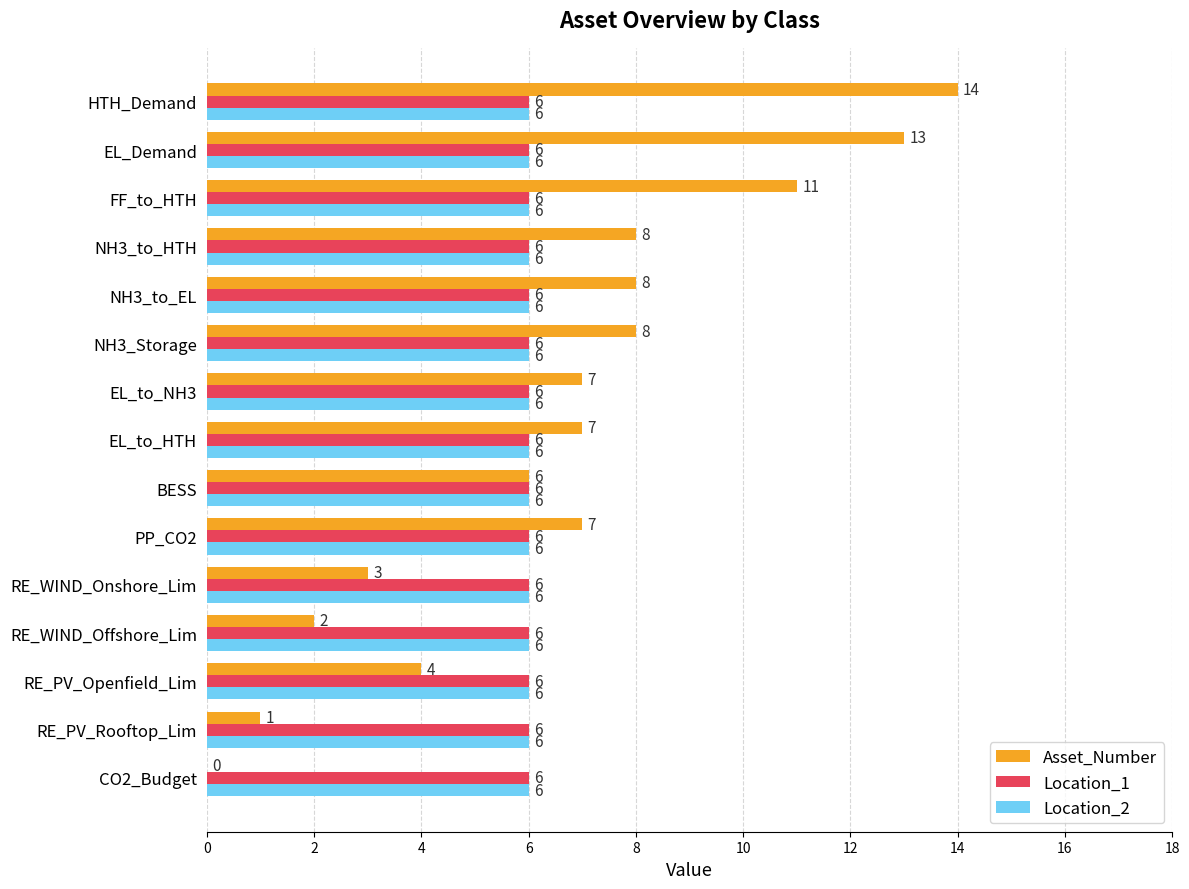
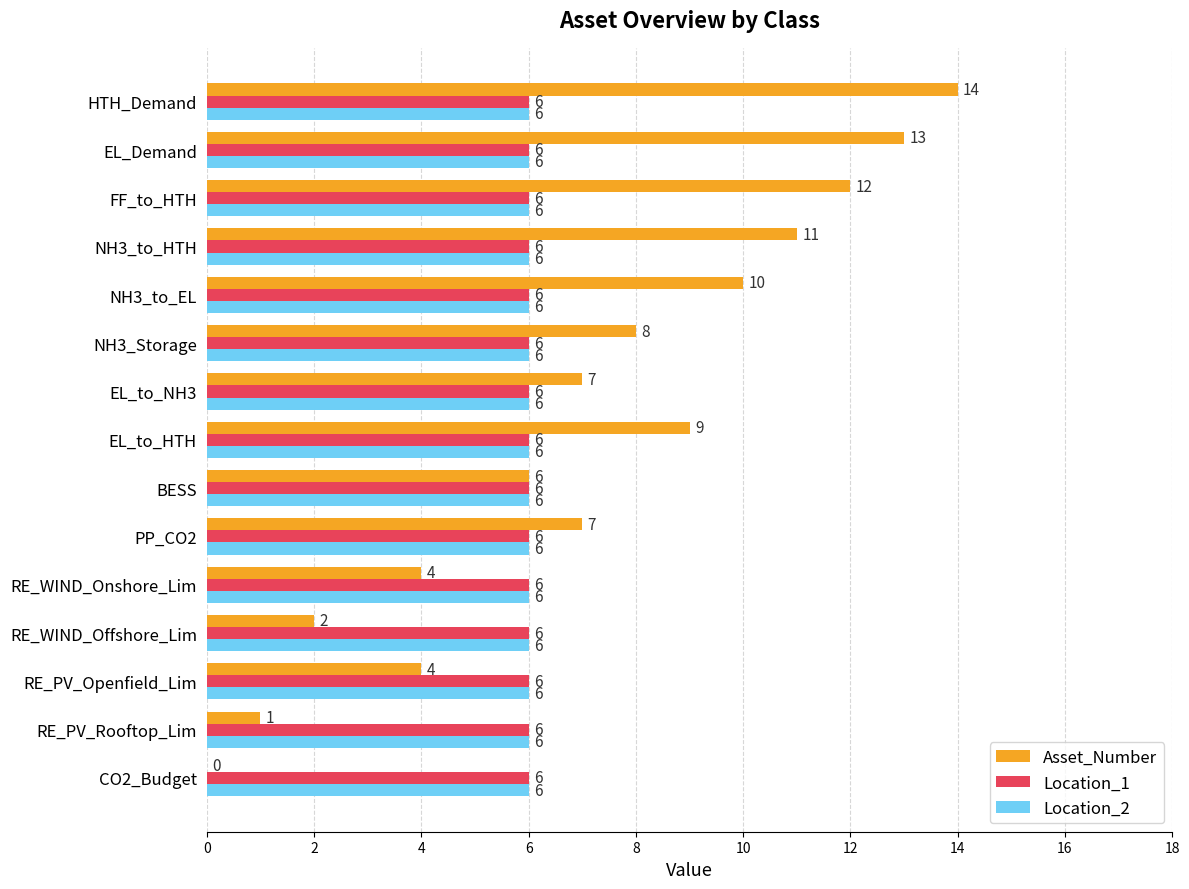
Asset_Number, FF_to_HTH: 11 -> 12
Asset_Number, NH3_to_HTH: 8 -> 11
Asset_Number, NH3_to_EL: 8 -> 10
Asset_Number, EL_to_HTH: 7 -> 9
Asset_Number, RE_WIND_Onshore_Lim: 3 -> 4
